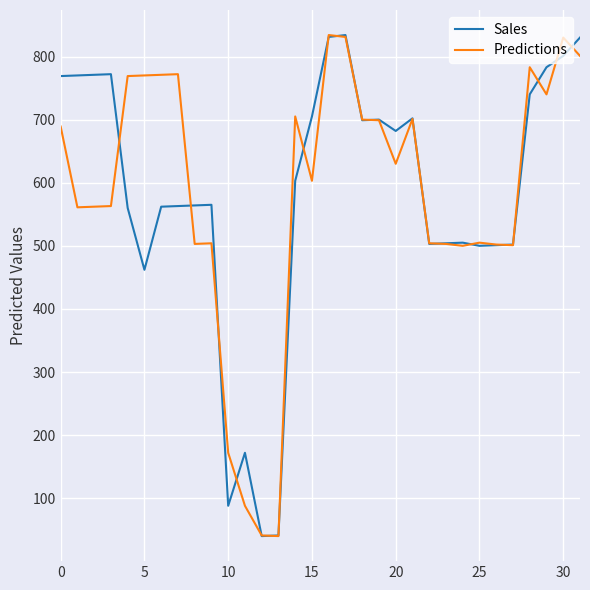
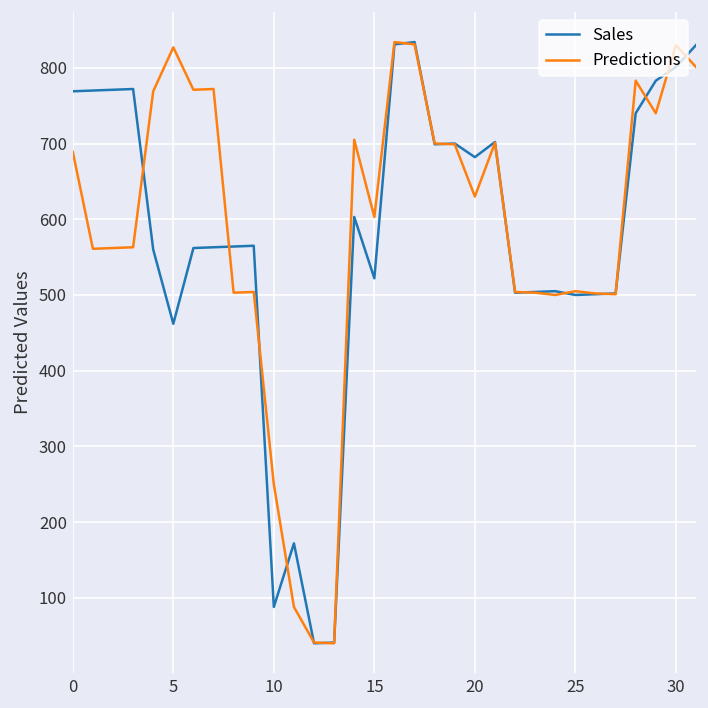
Predictions, 5: 770 -> 830
Predictions, 10: 170 -> 250
Sales, 15: 710 -> 520
